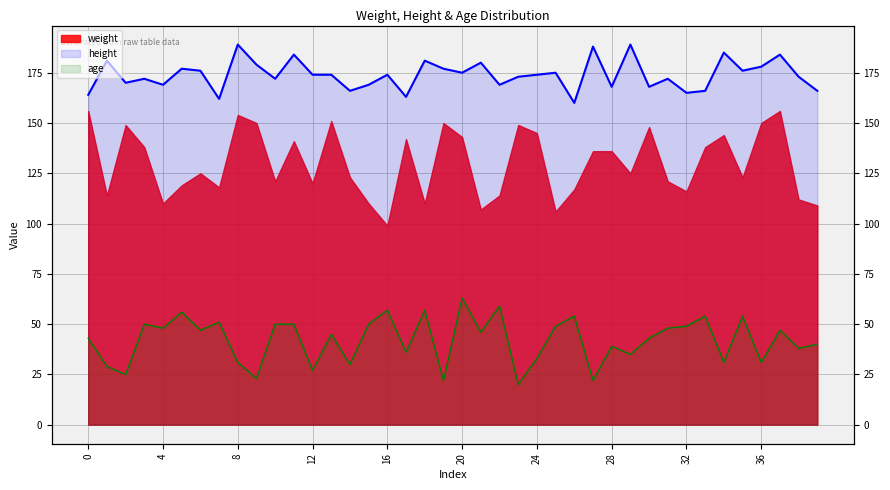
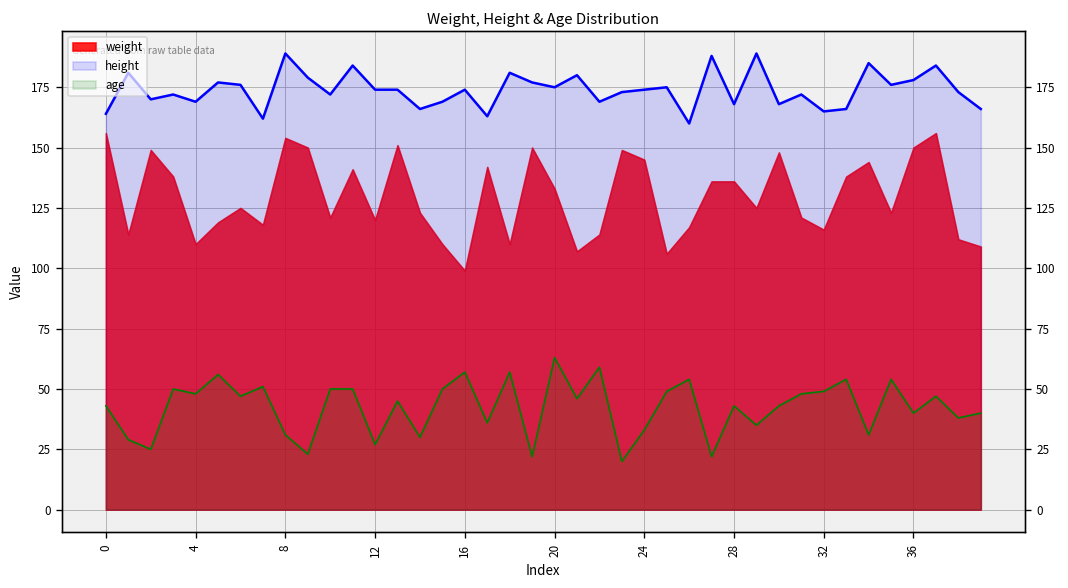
weight, 20: 143 -> 133
age, 28: 39 -> 43
age, 36: 31 -> 40
